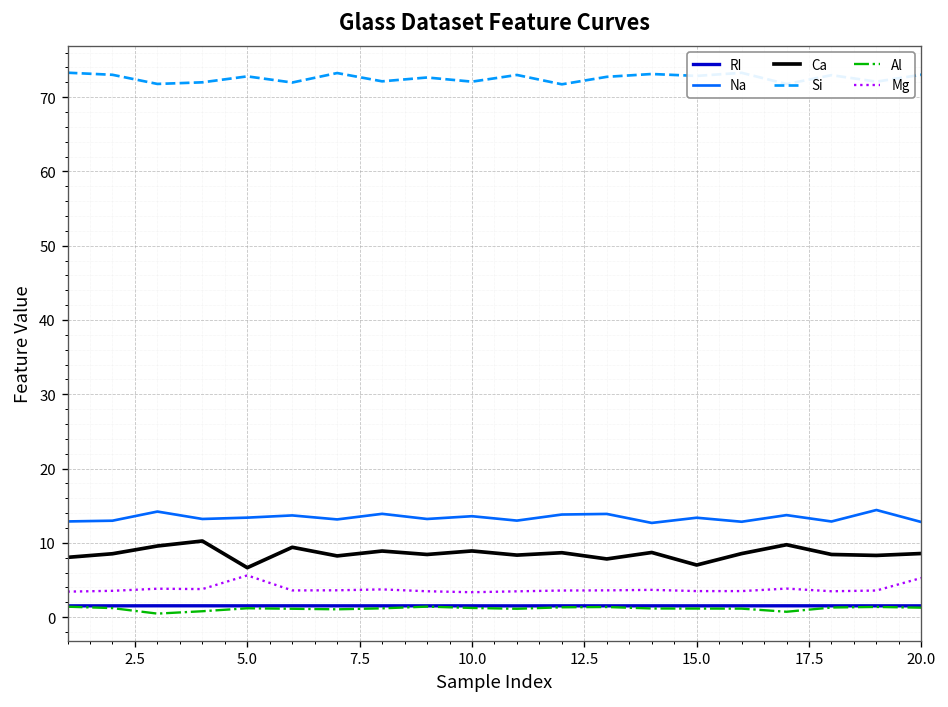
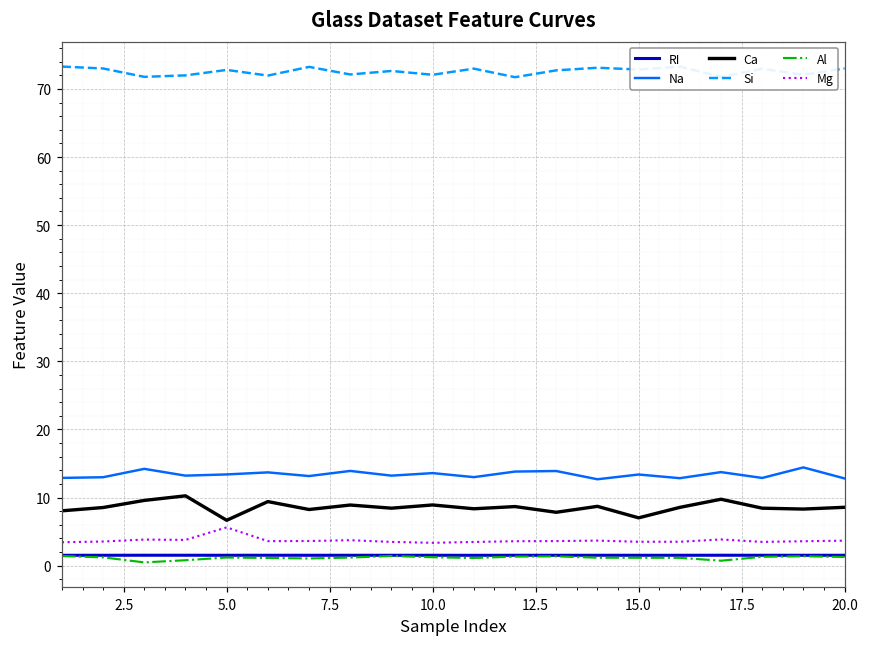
Mg, 20.0: 5 -> 4
